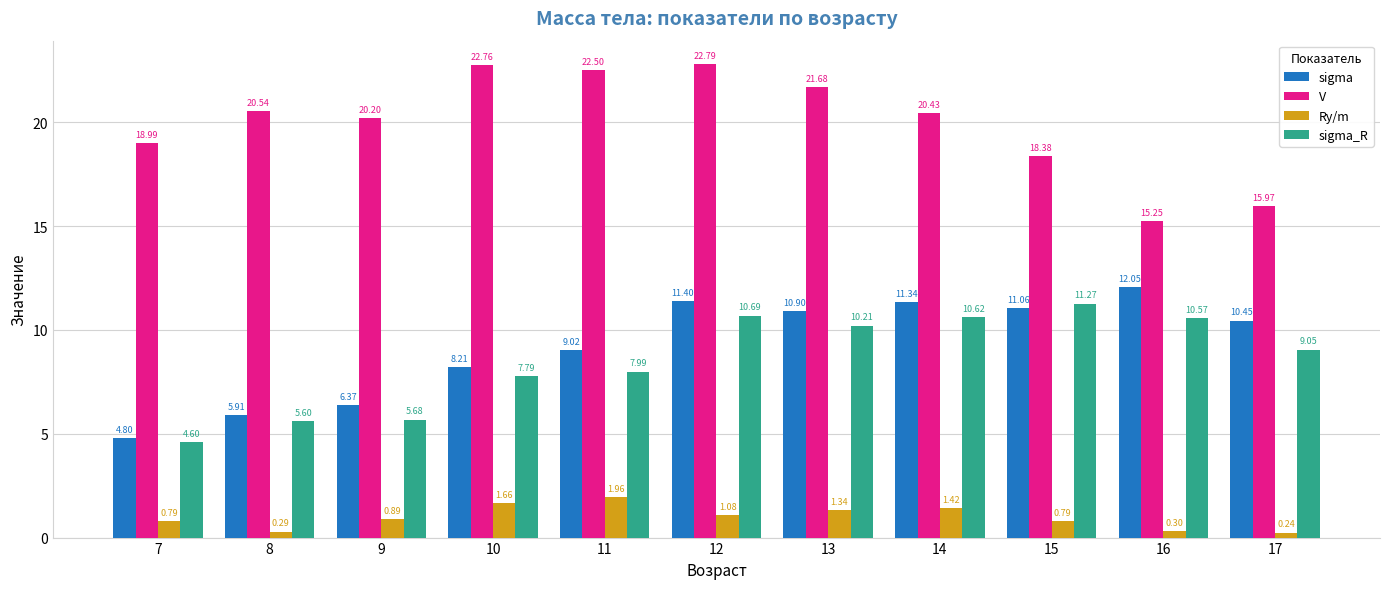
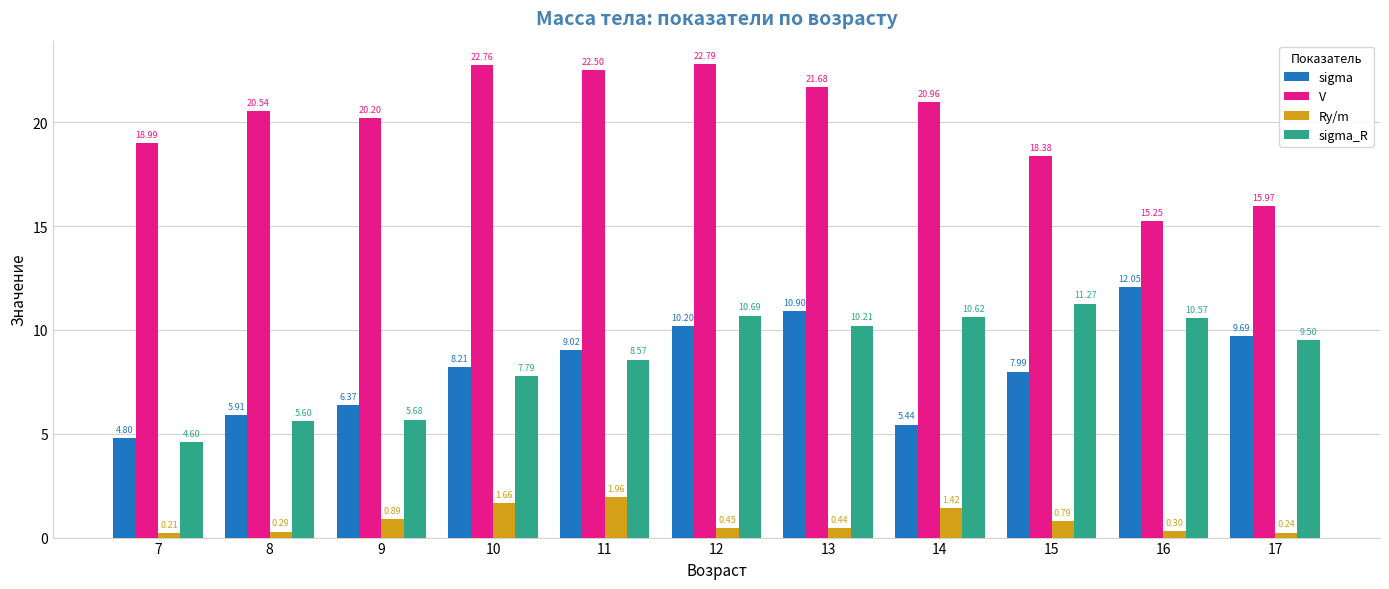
Ry/m, 7: 0.79 -> 0.21
sigma_R, 11: 7.99 -> 8.57
sigma, 12: 11.40 -> 10.20
Ry/m, 12: 1.08 -> 0.45
Ry/m, 13: 1.34 -> 0.44
sigma, 14: 11.34 -> 5.44
V, 14: 20.43 -> 20.96
sigma, 15: 11.06 -> 7.99
sigma, 17: 10.45 -> 9.69
sigma_R, 17: 9.05 -> 9.50
